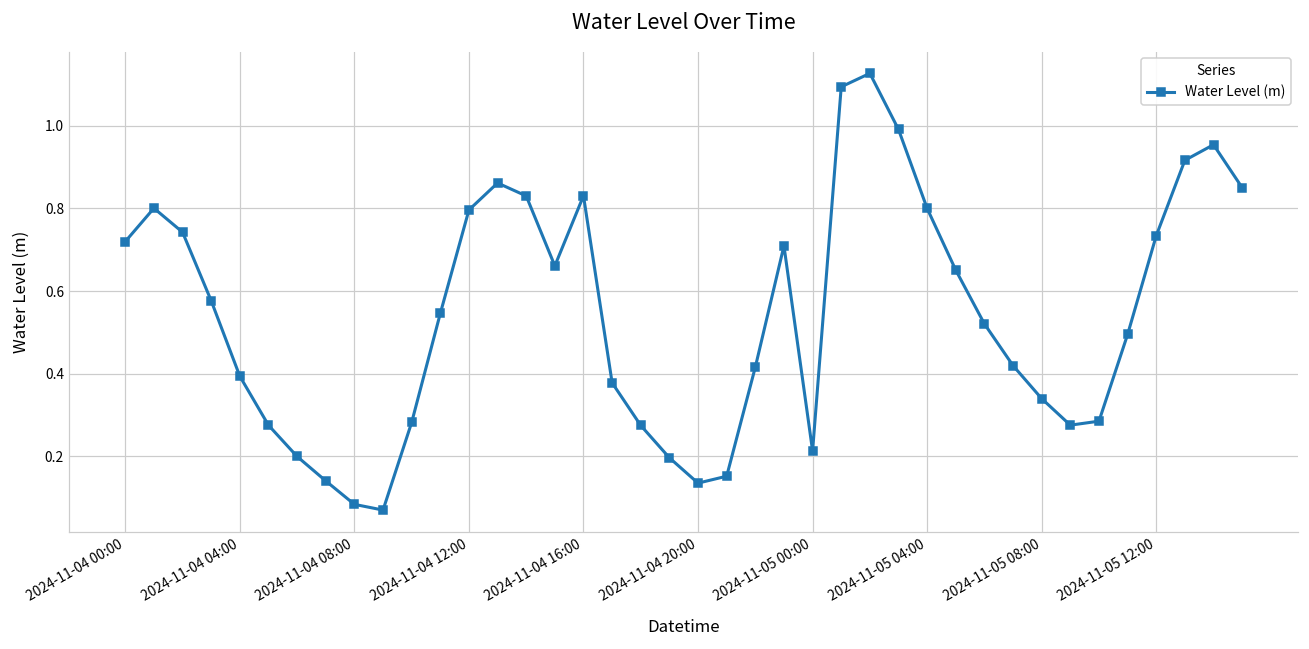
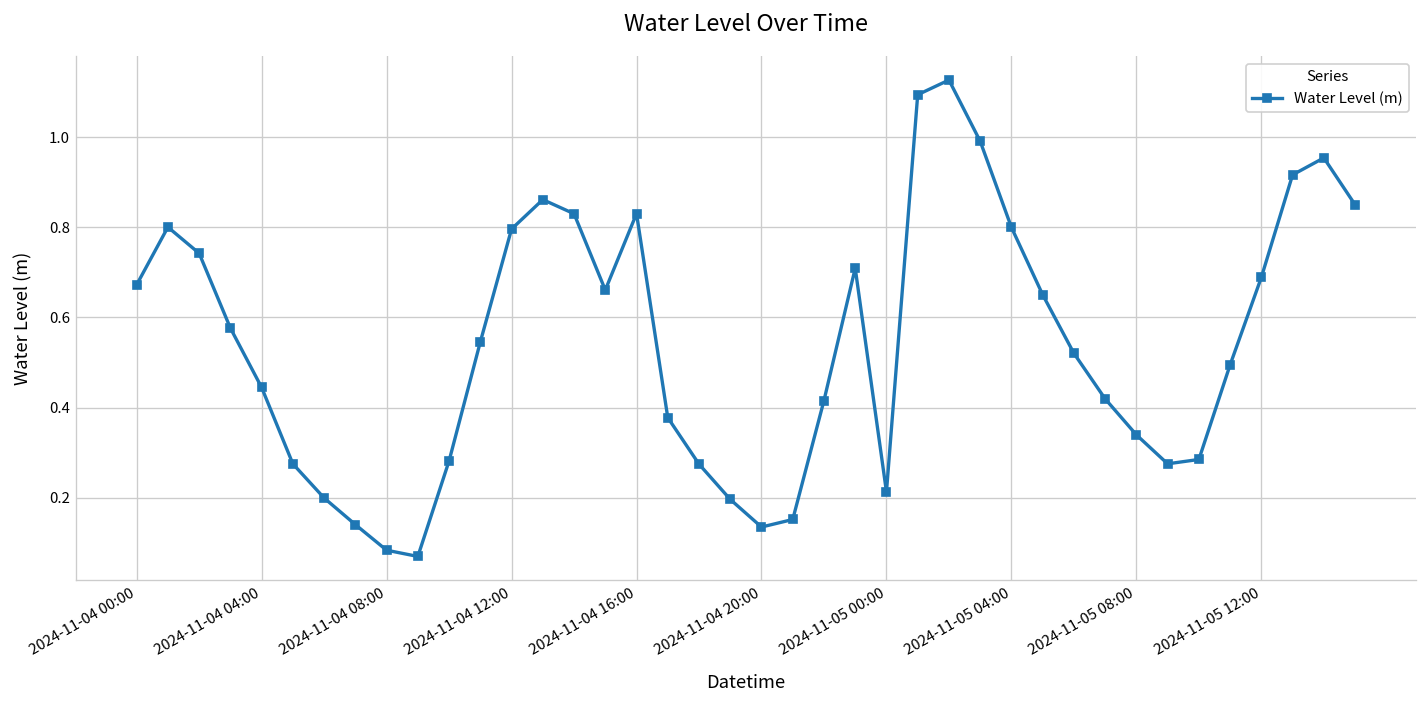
2024-11-04 00:00: 0.72 -> 0.67
2024-11-04 04:00: 0.39 -> 0.44
2024-11-05 12:00: 0.73 -> 0.69
